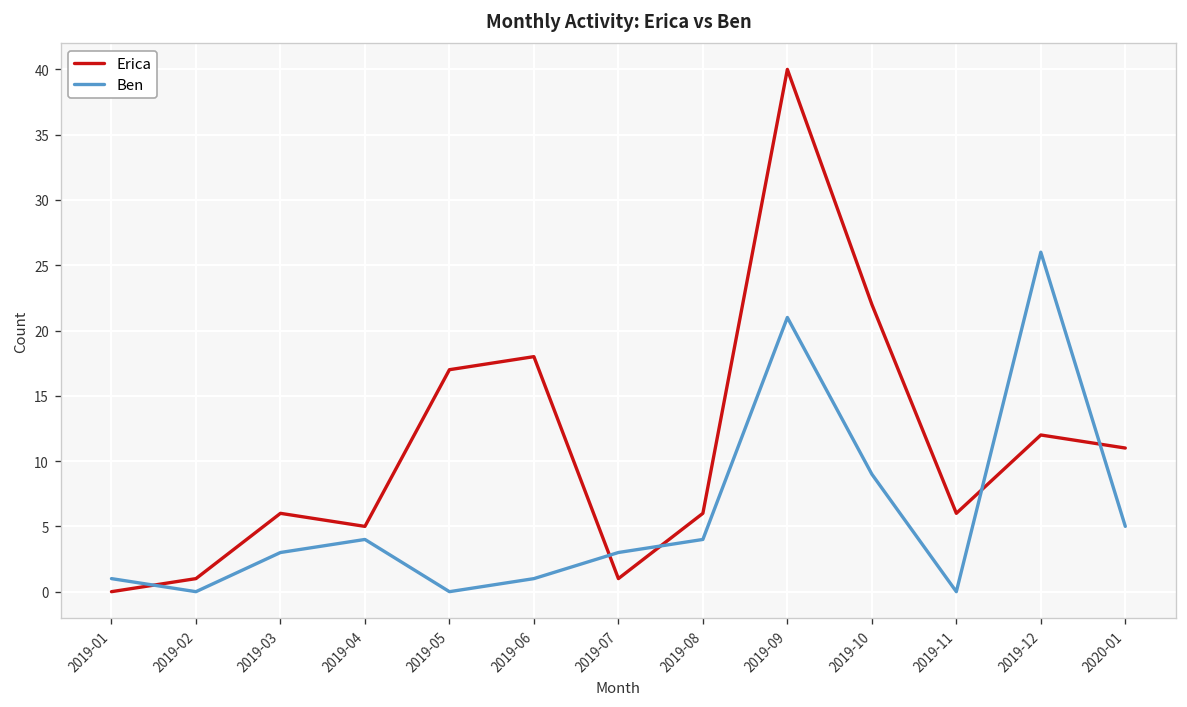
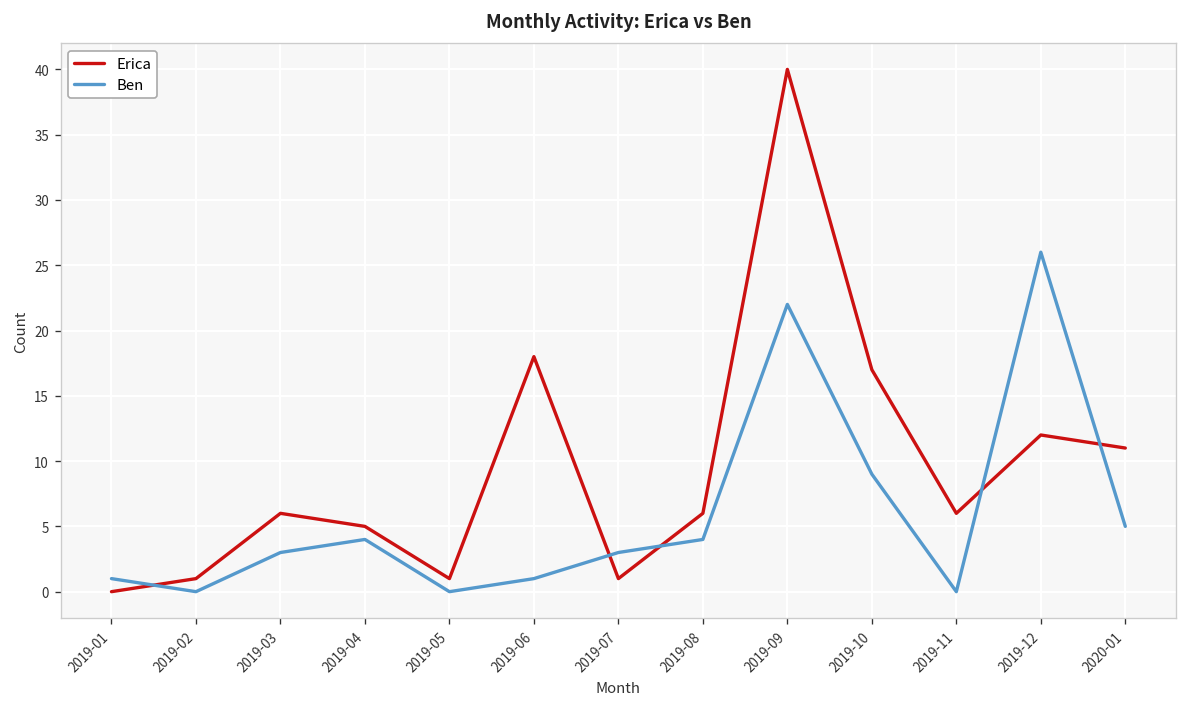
Erica, 2019-05: 17 -> 1
Ben, 2019-09: 21 -> 22
Erica, 2019-10: 22 -> 17
